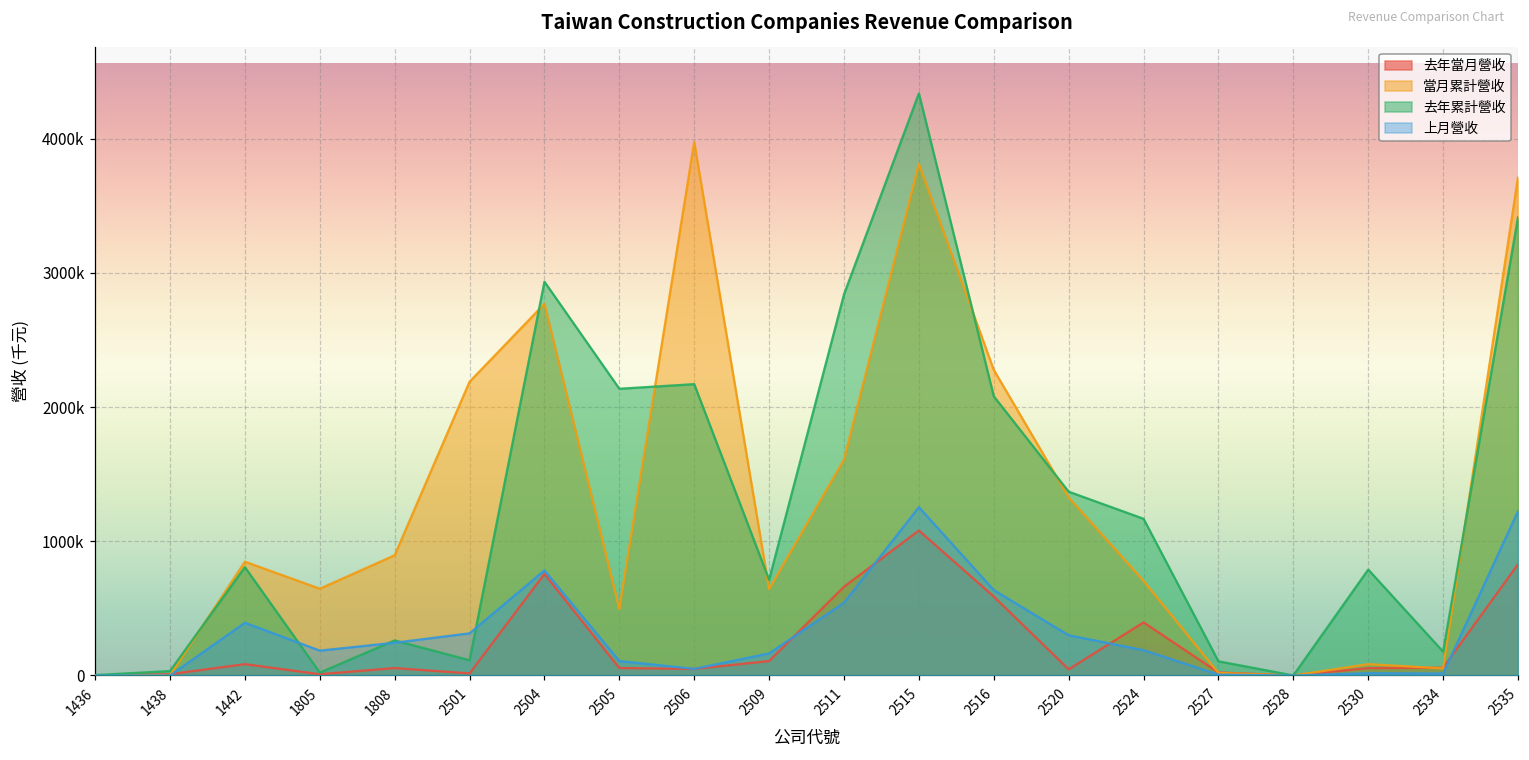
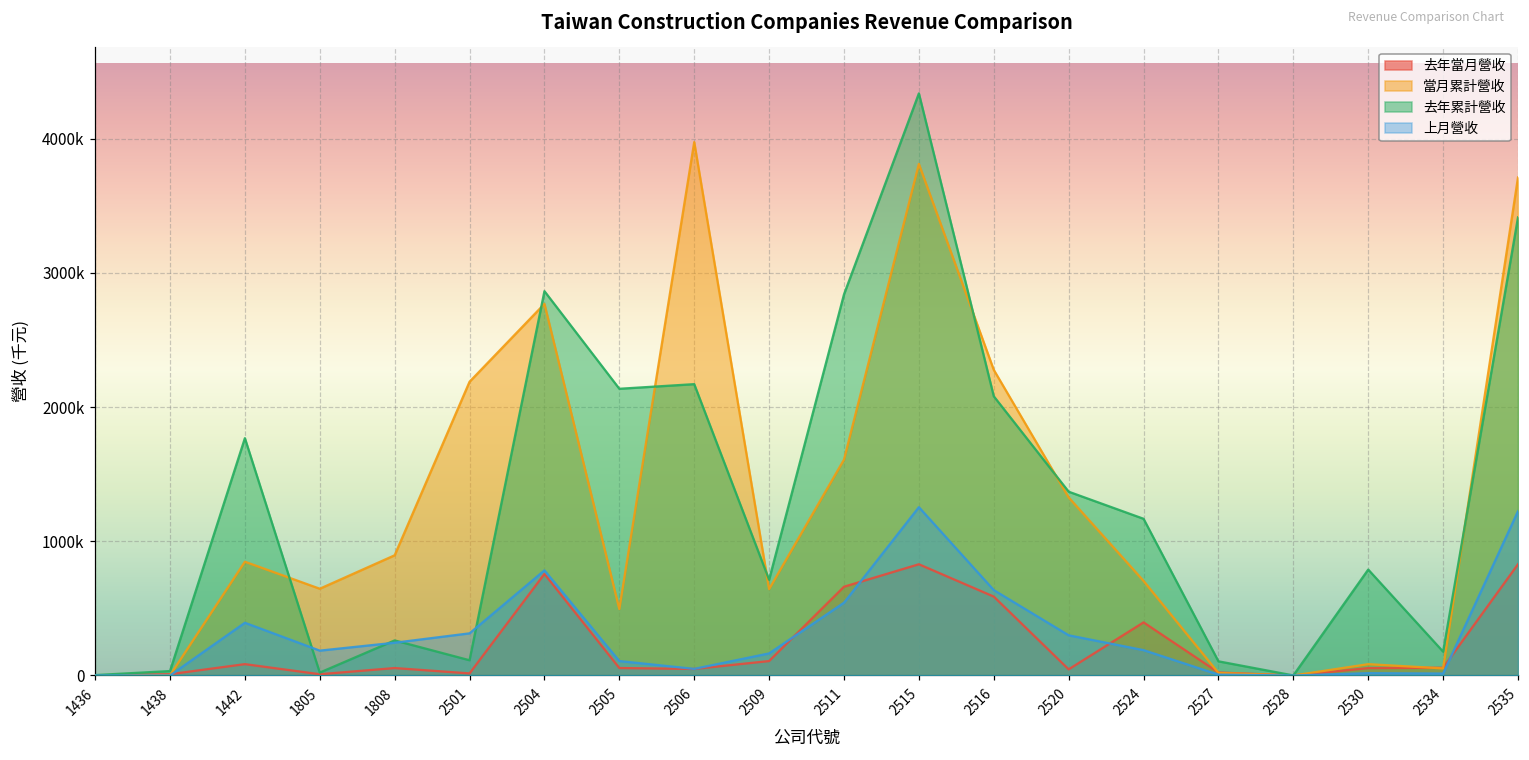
去年累計營收, 1442: 810000 -> 1770000
去年累計營收, 2504: 2930000 -> 2860000
去年當月營收, 2515: 1080000 -> 830000
